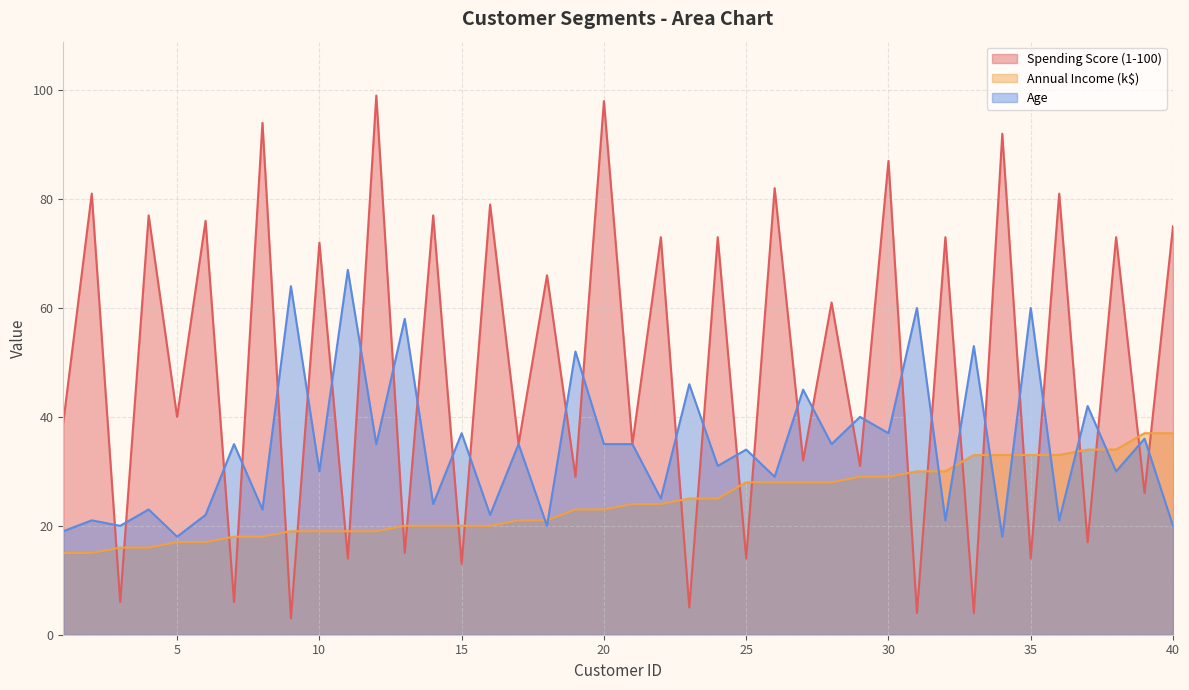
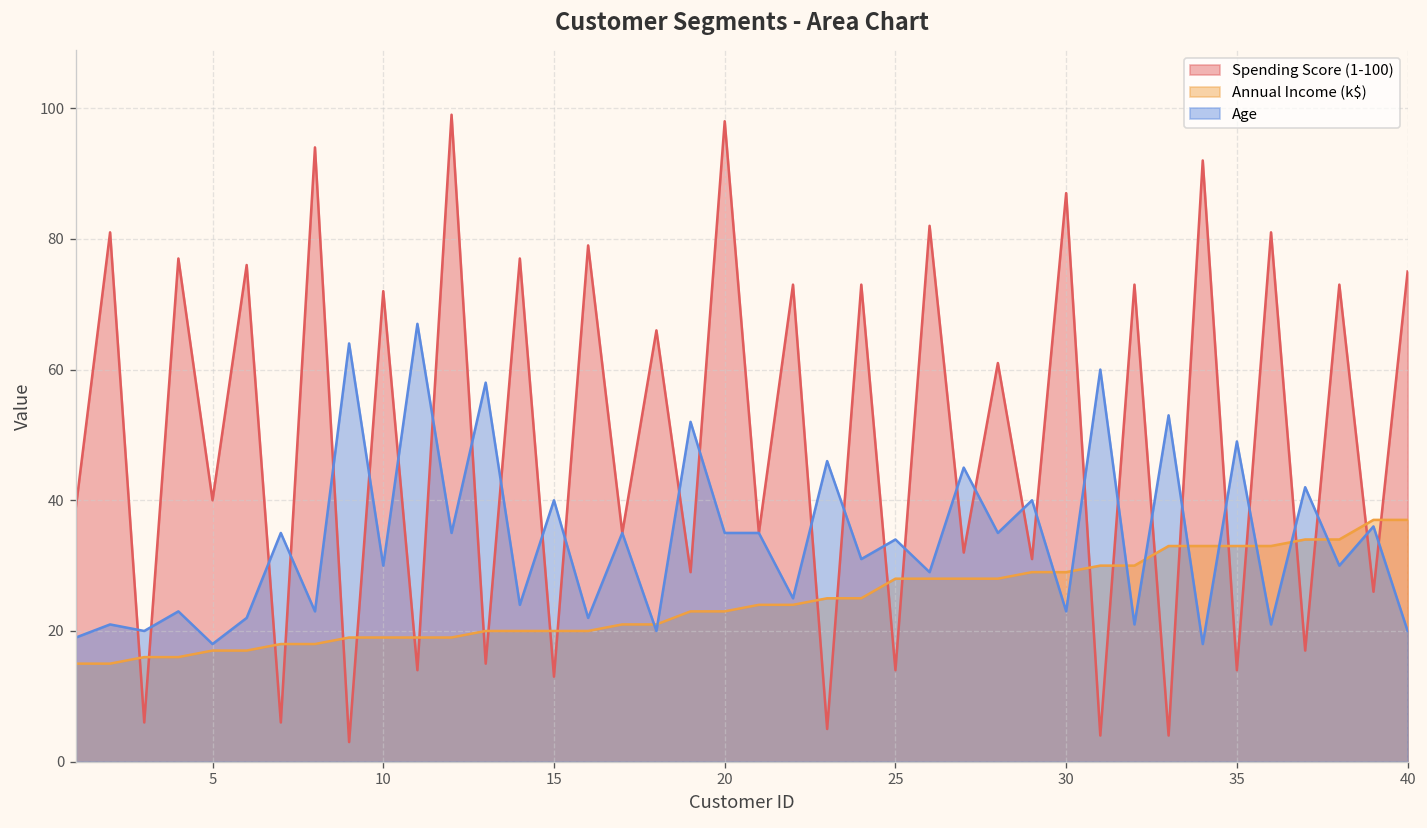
Age, 15: 37 -> 40
Age, 30: 37 -> 23
Age, 35: 60 -> 49
